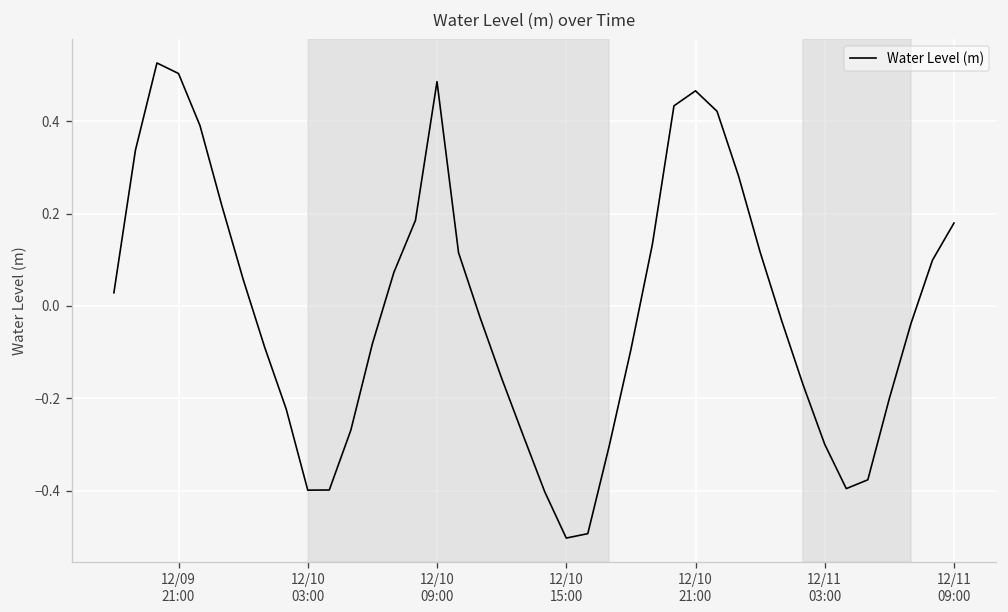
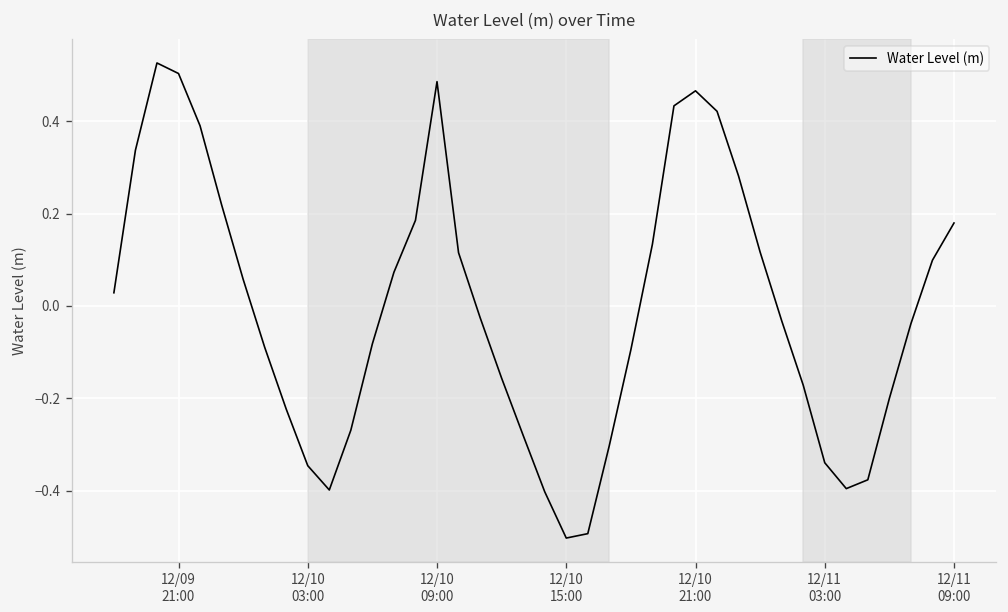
12/10 03:00: -0.40 -> -0.35
12/11 03:00: -0.30 -> -0.34
